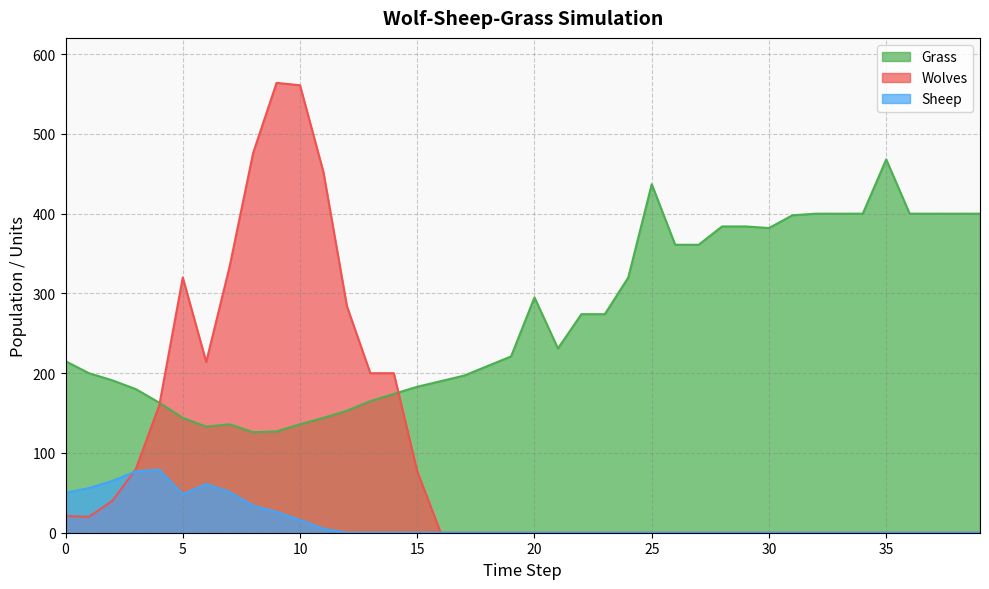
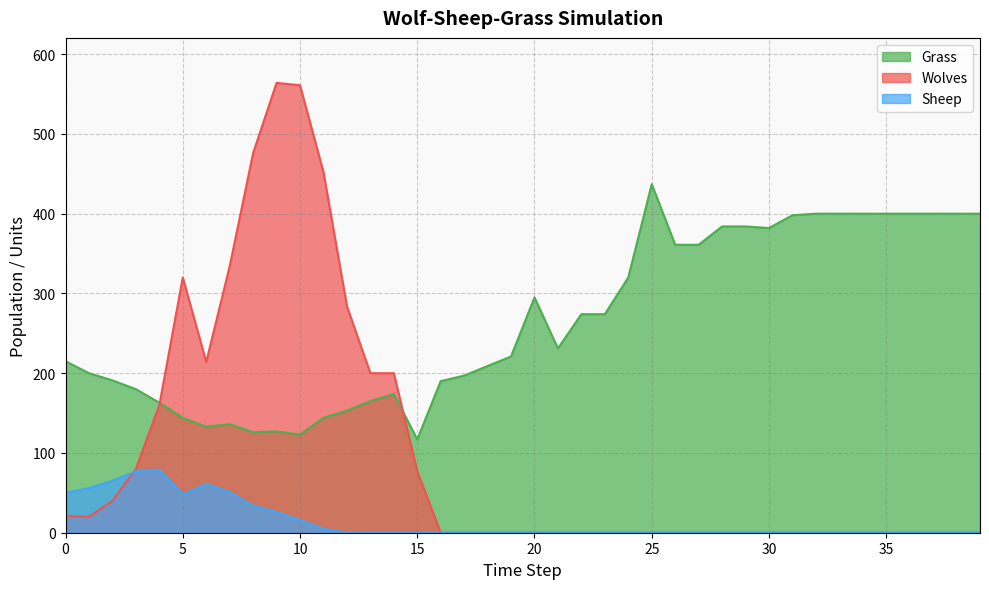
Grass, 10: 140 -> 120
Grass, 15: 180 -> 120
Grass, 35: 470 -> 400
